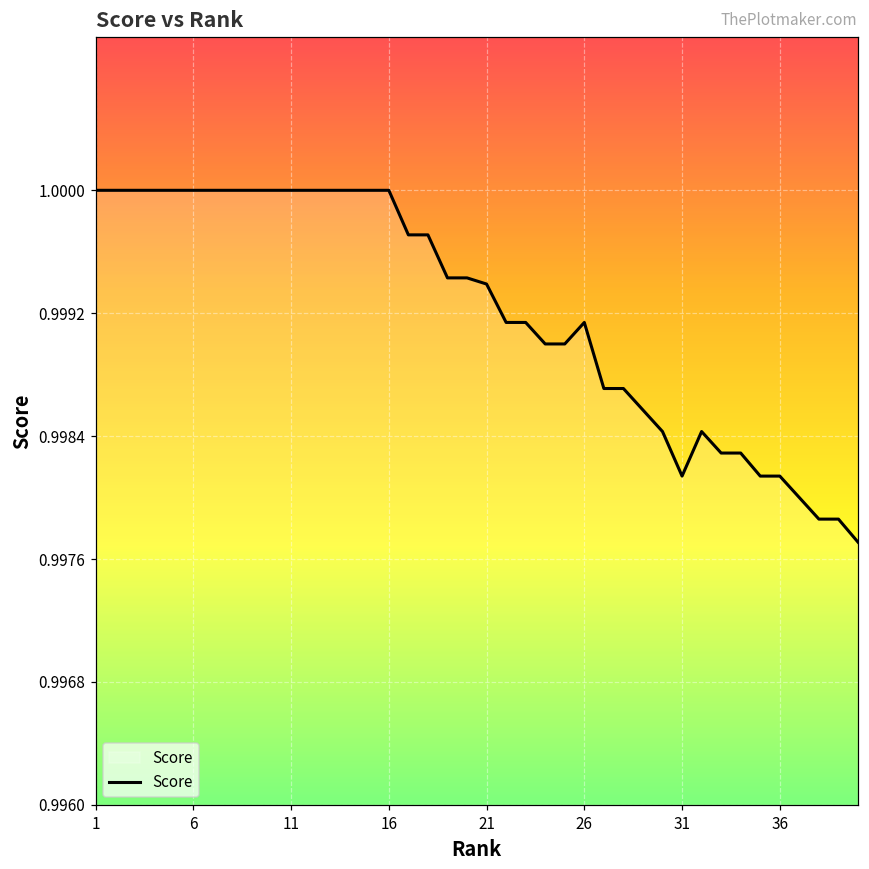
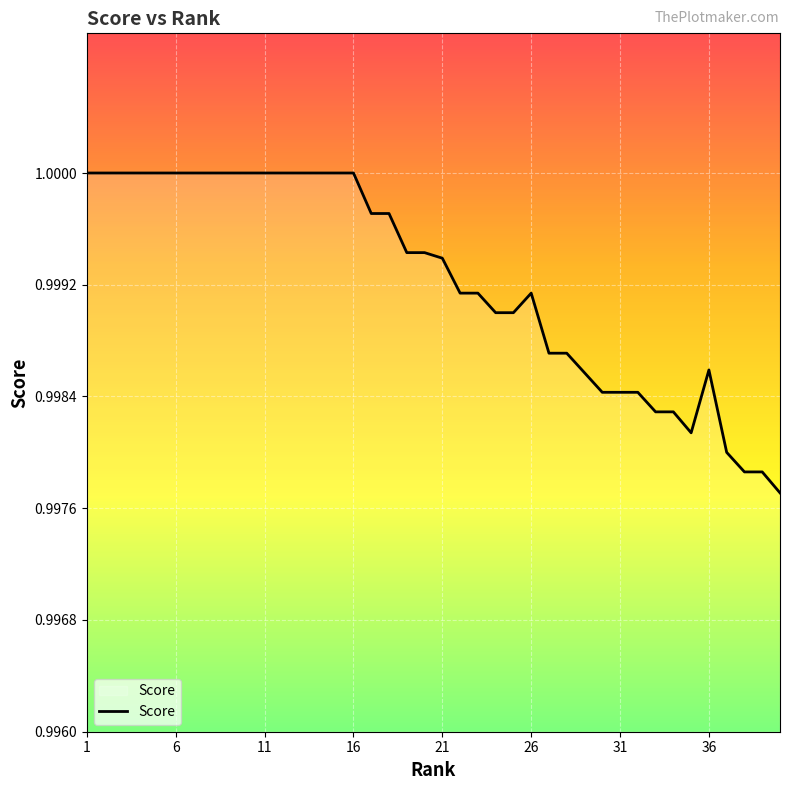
31: 0.99814 -> 0.99843
36: 0.99814 -> 0.99859
